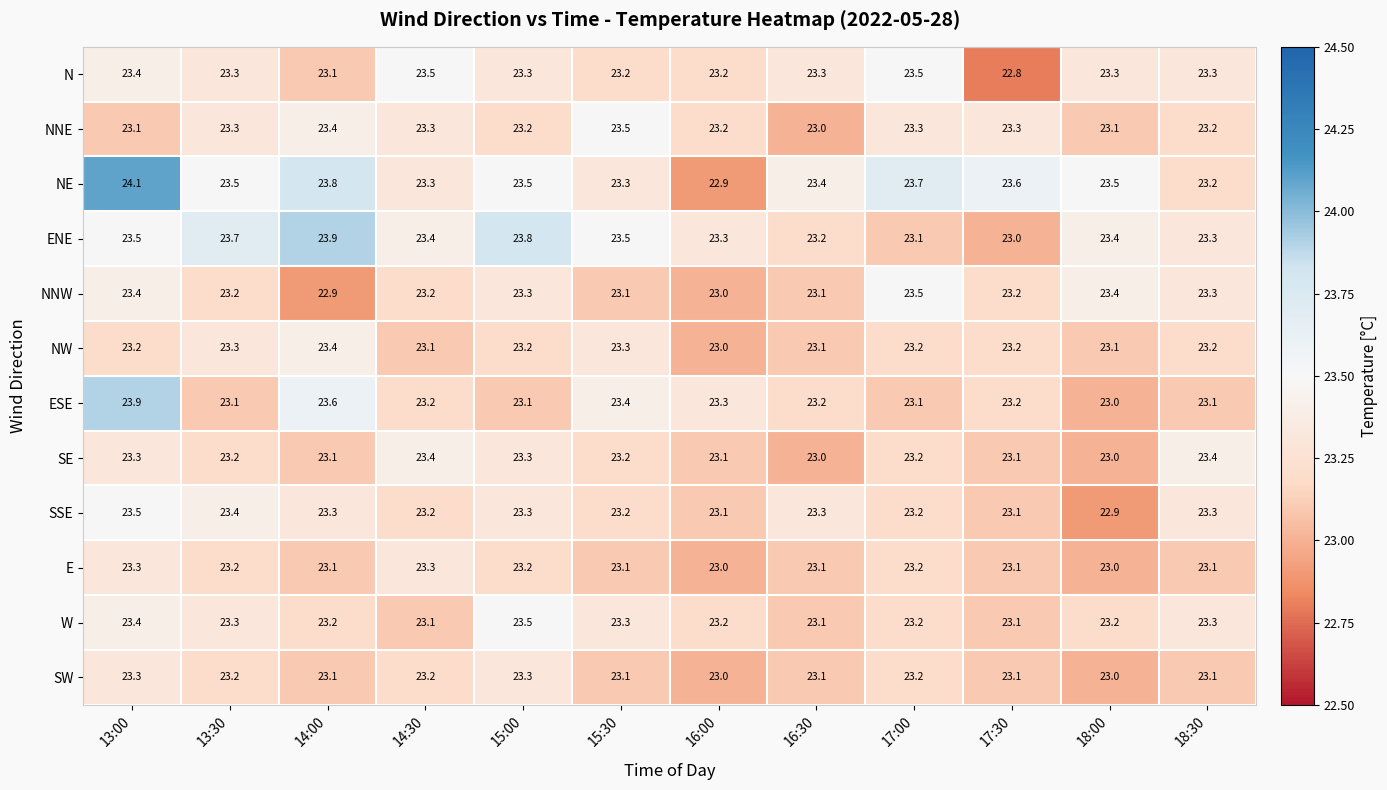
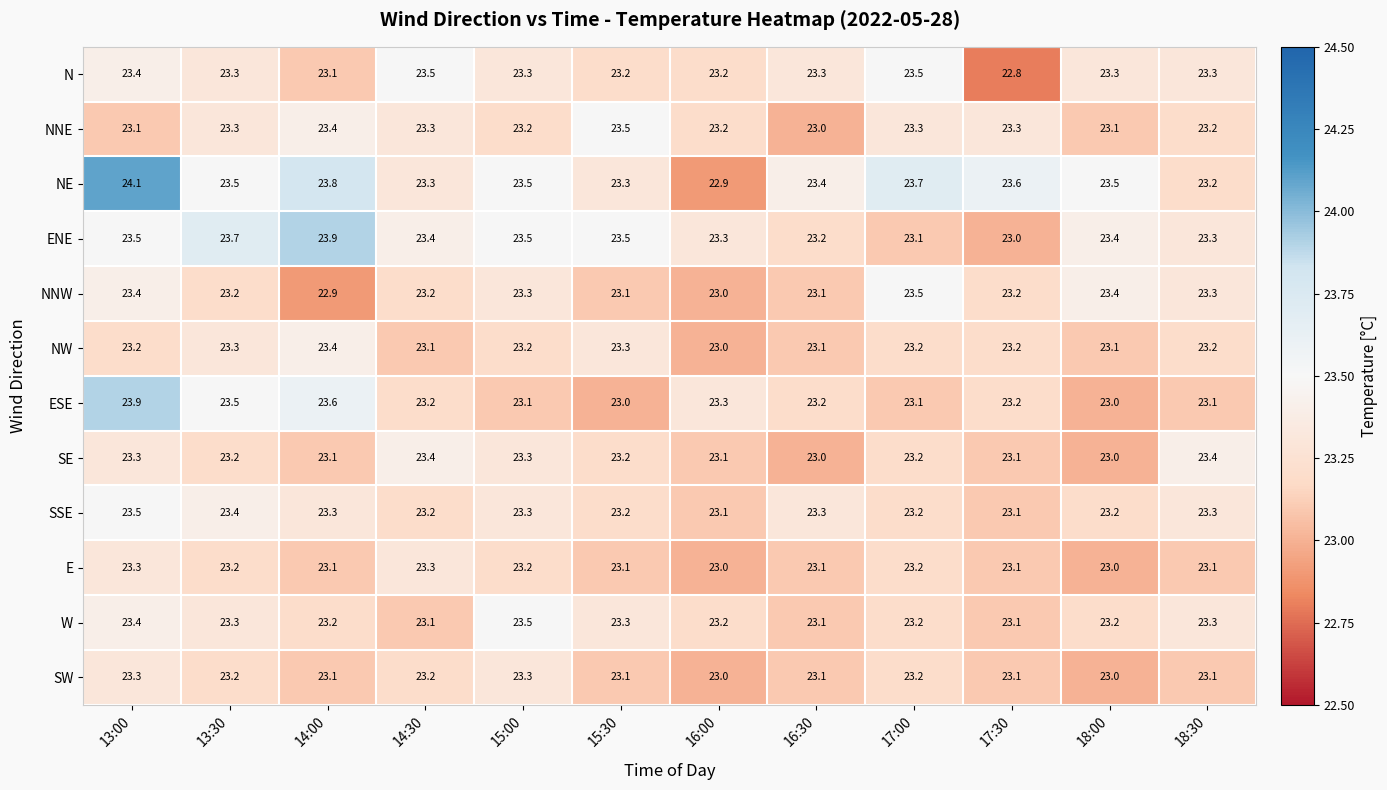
ENE, 15:00: 23.8 -> 23.5
ESE, 13:30: 23.1 -> 23.5
ESE, 15:30: 23.4 -> 23.0
SSE, 18:00: 22.9 -> 23.2
